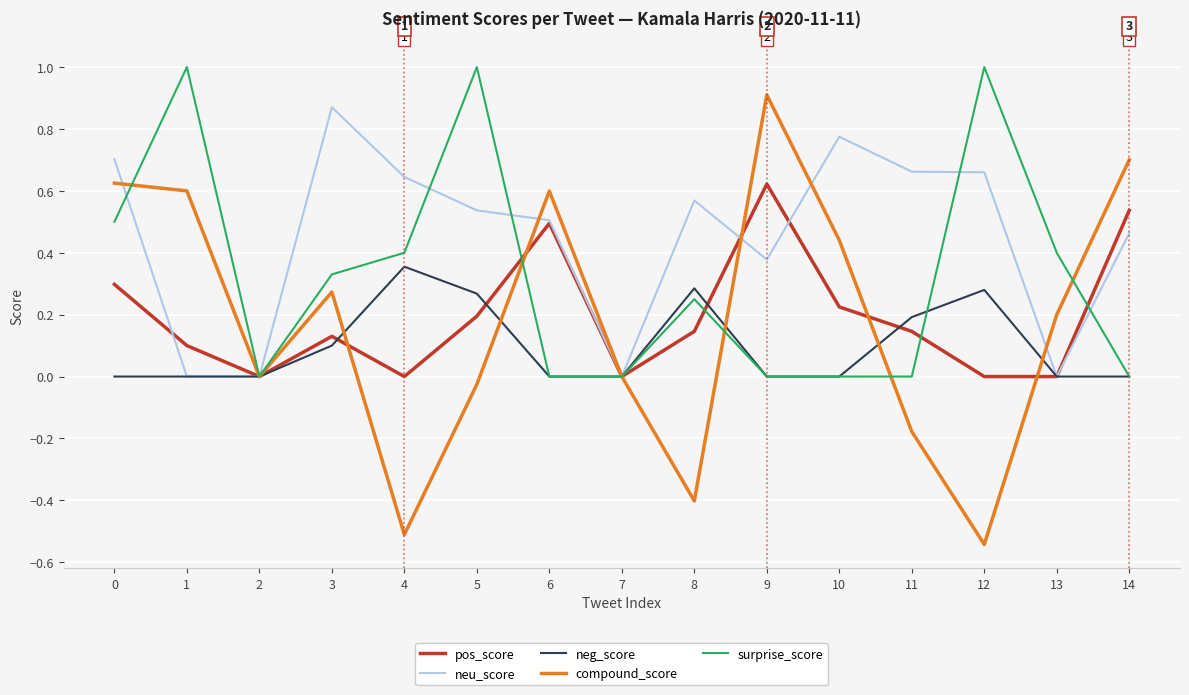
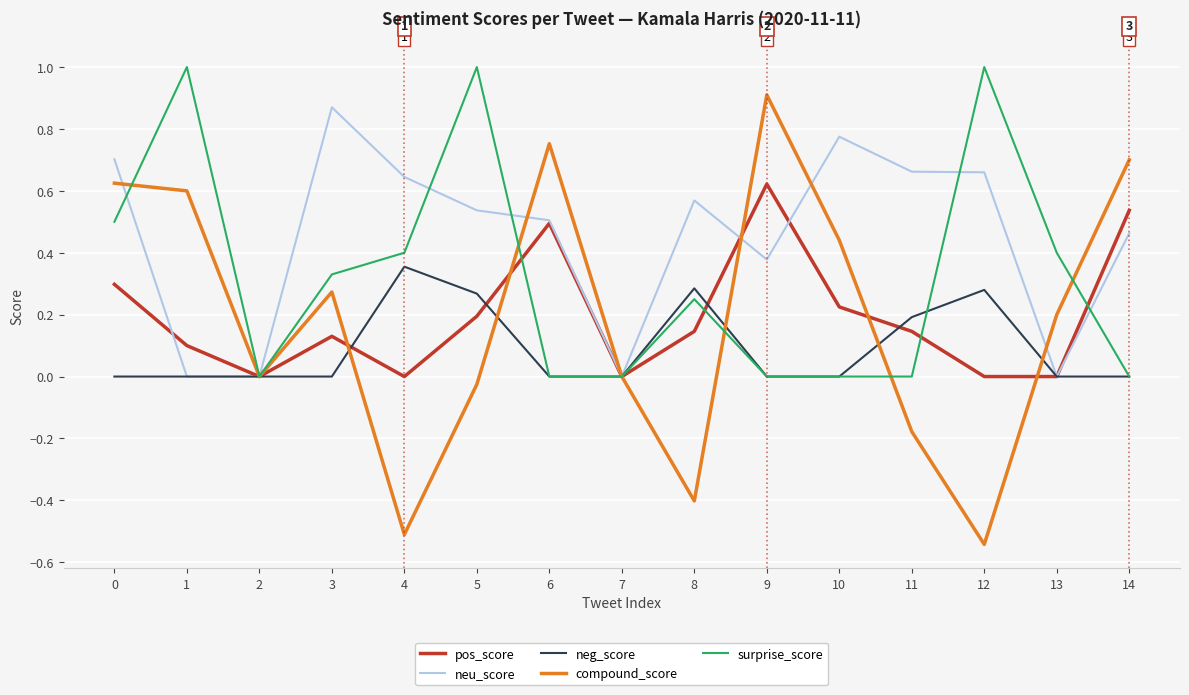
neg_score, 3: 0.1 -> 0.0
compound_score, 6: 0.60 -> 0.75
